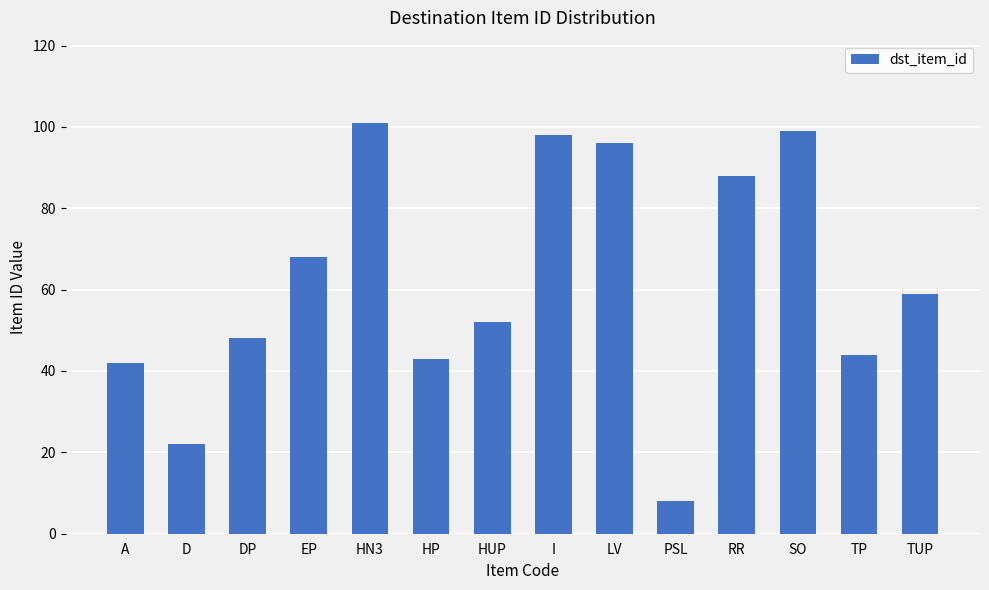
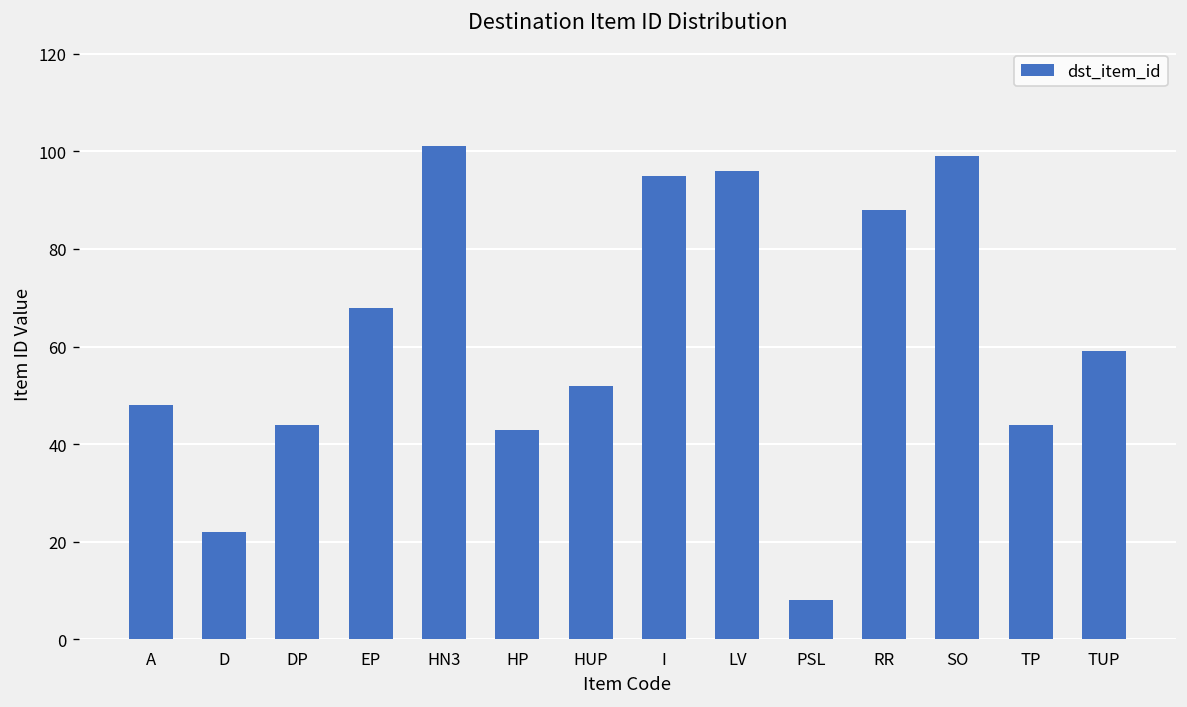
A: 42 -> 48
DP: 48 -> 44
I: 98 -> 95
